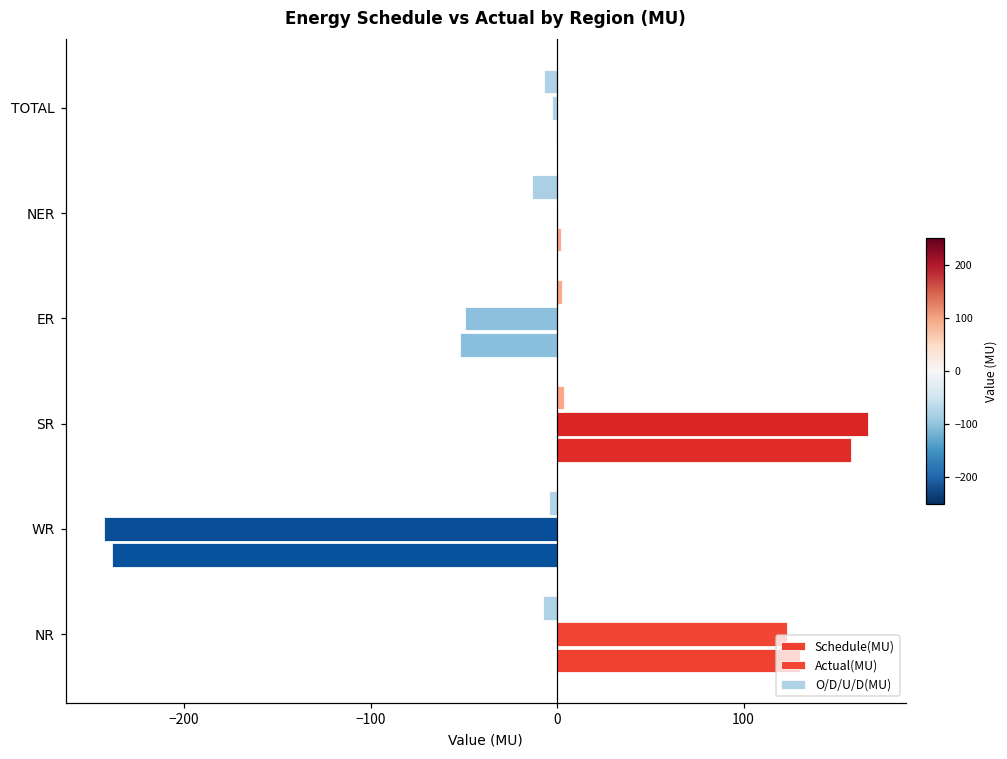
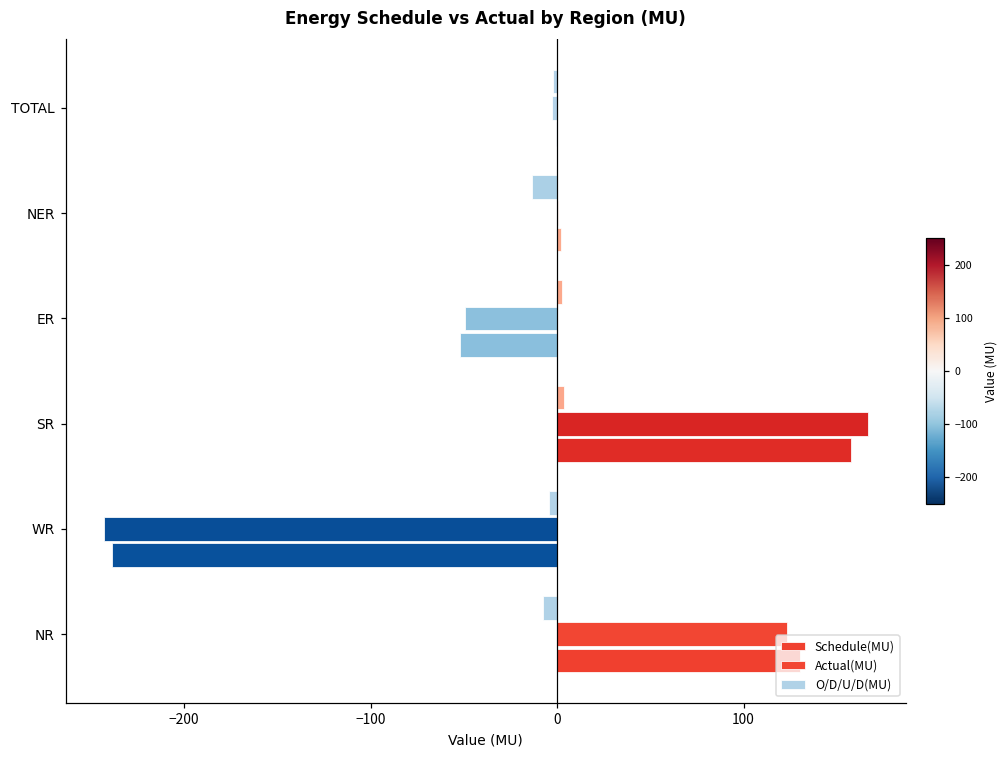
O/D/U/D(MU), TOTAL: -7 -> -2
